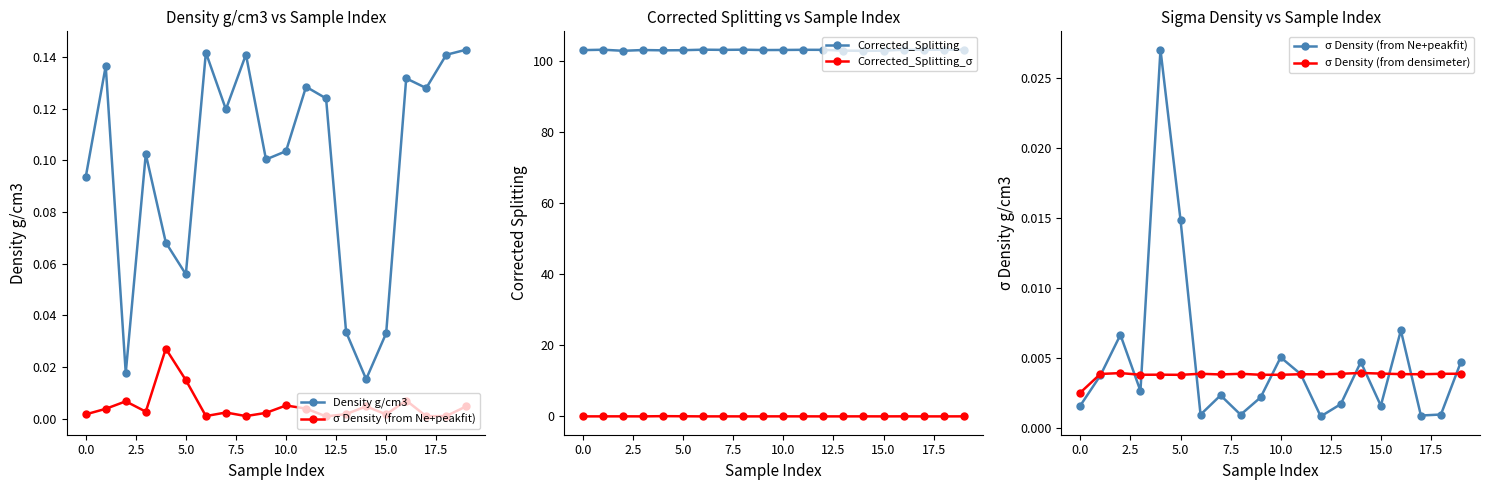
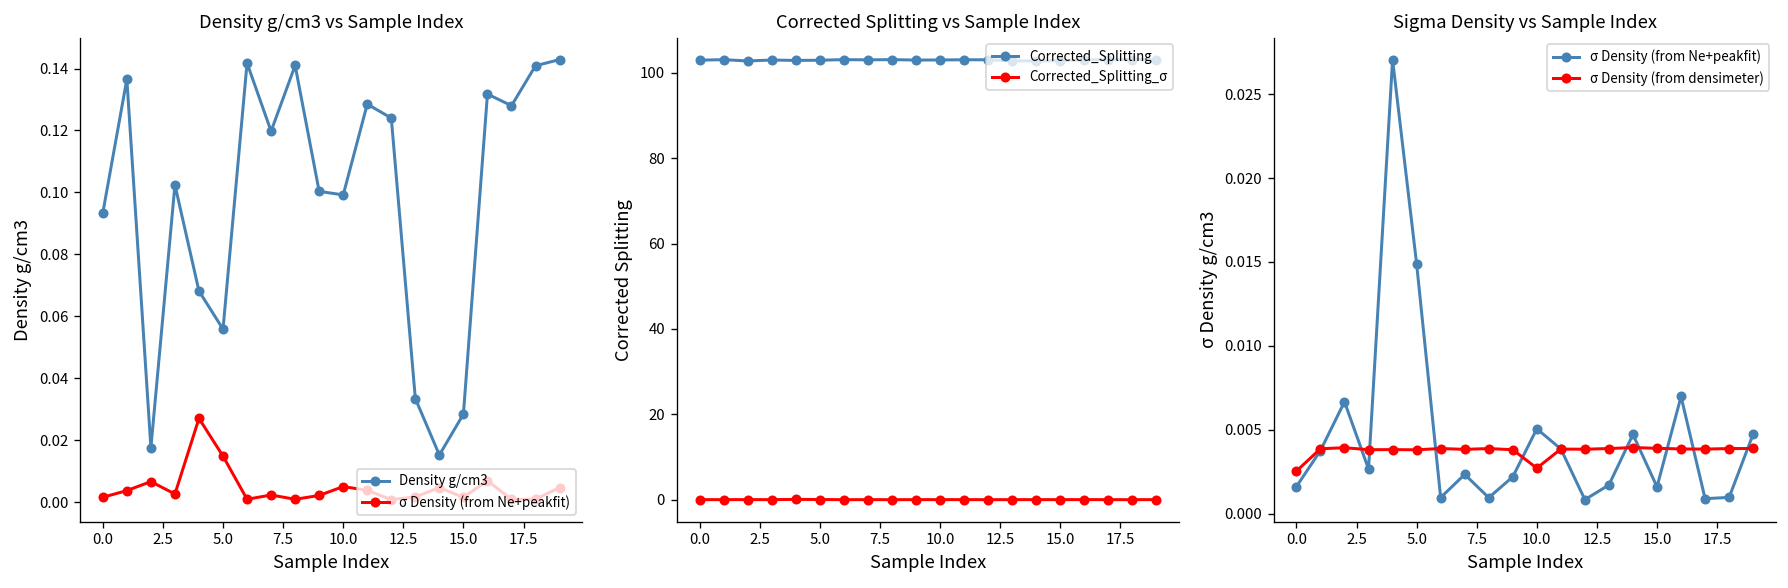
Density g/cm3 vs Sample Index, Density g/cm3, 10.0: 0.104 -> 0.099
Density g/cm3 vs Sample Index, Density g/cm3, 15.0: 0.033 -> 0.028
Sigma Density vs Sample Index, σ Density (from densimeter), 10.0: 0.0038 -> 0.0027
